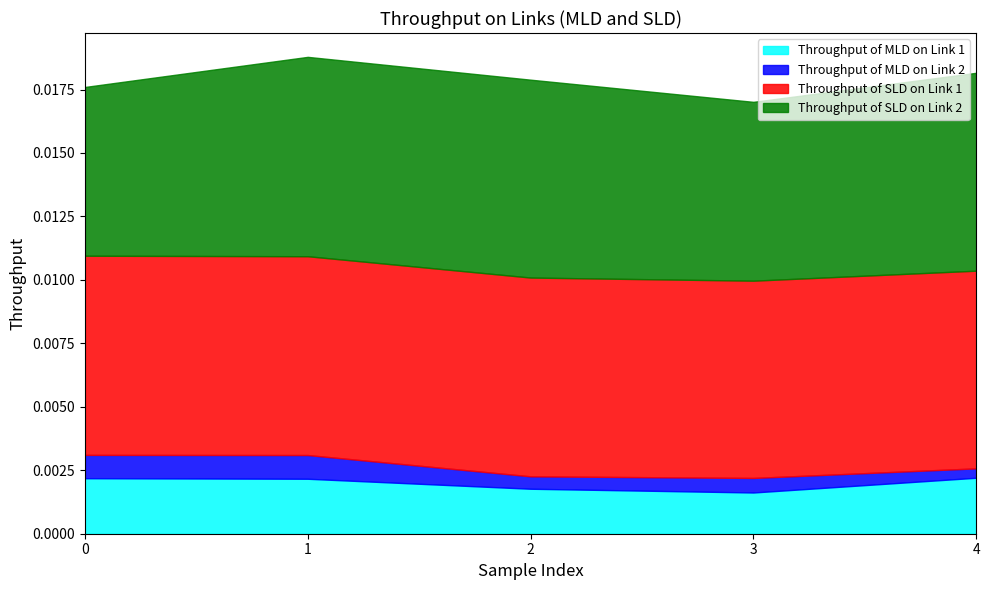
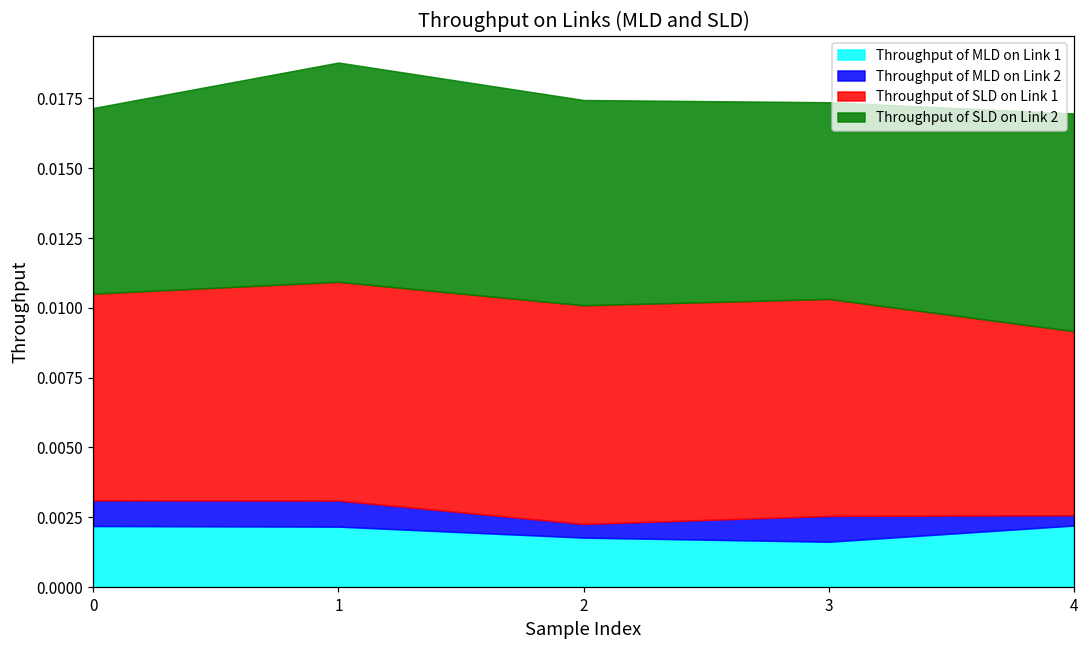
Throughput of SLD on Link 1, 0: 0.0078 -> 0.0074
Throughput of SLD on Link 2, 2: 0.0078 -> 0.0074
Throughput of MLD on Link 2, 3: 0.0006 -> 0.0009
Throughput of SLD on Link 1, 4: 0.0078 -> 0.0066
